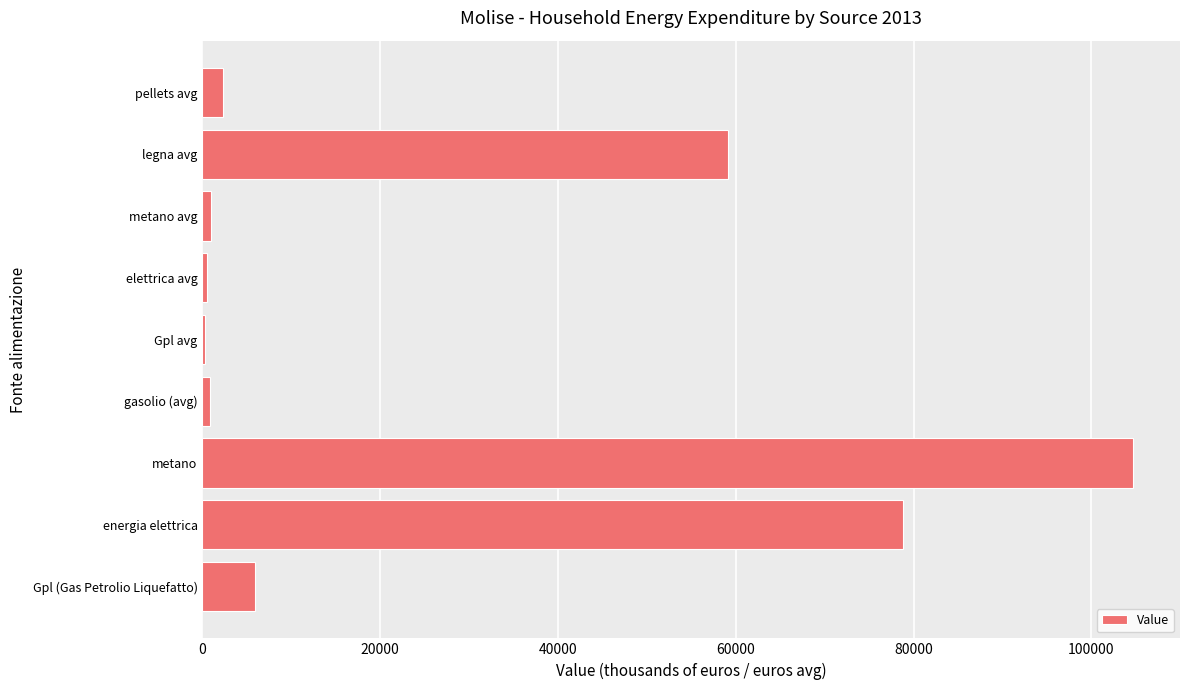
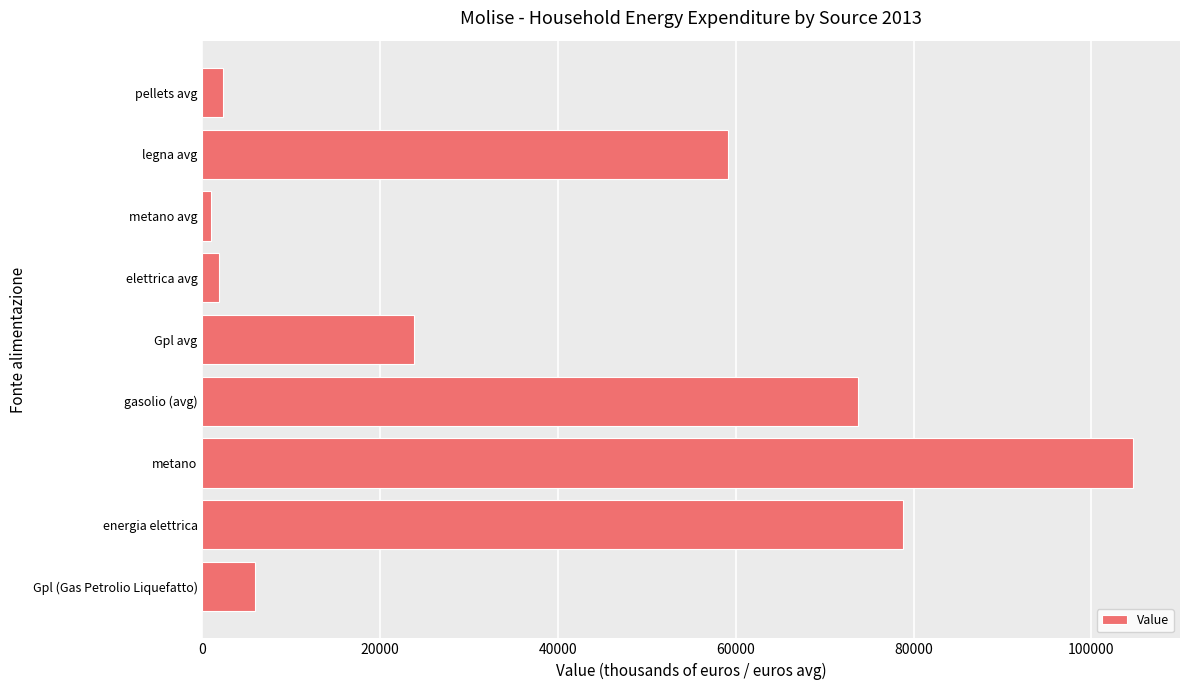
elettrica avg: 1000 -> 2000
Gpl avg: 0 -> 24000
gasolio (avg): 1000 -> 74000
